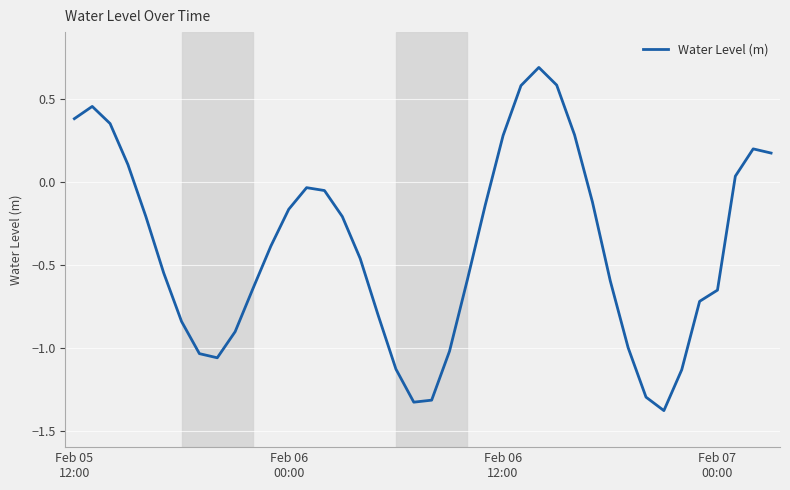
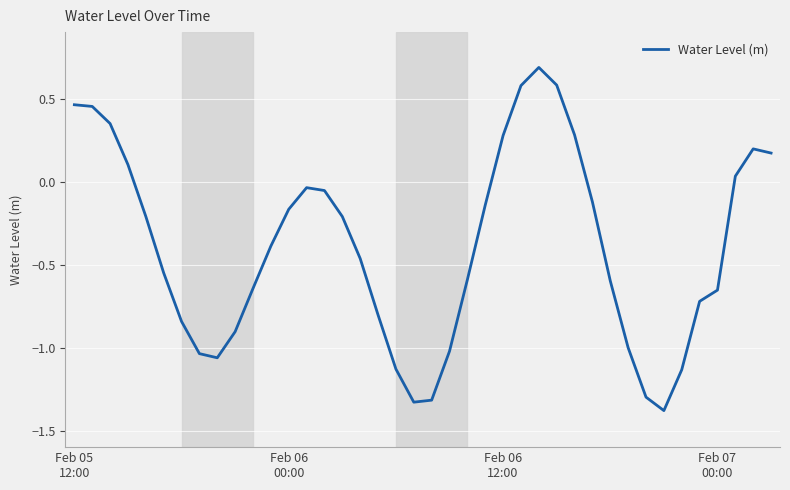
Feb 05 12:00: 0.38 -> 0.46
